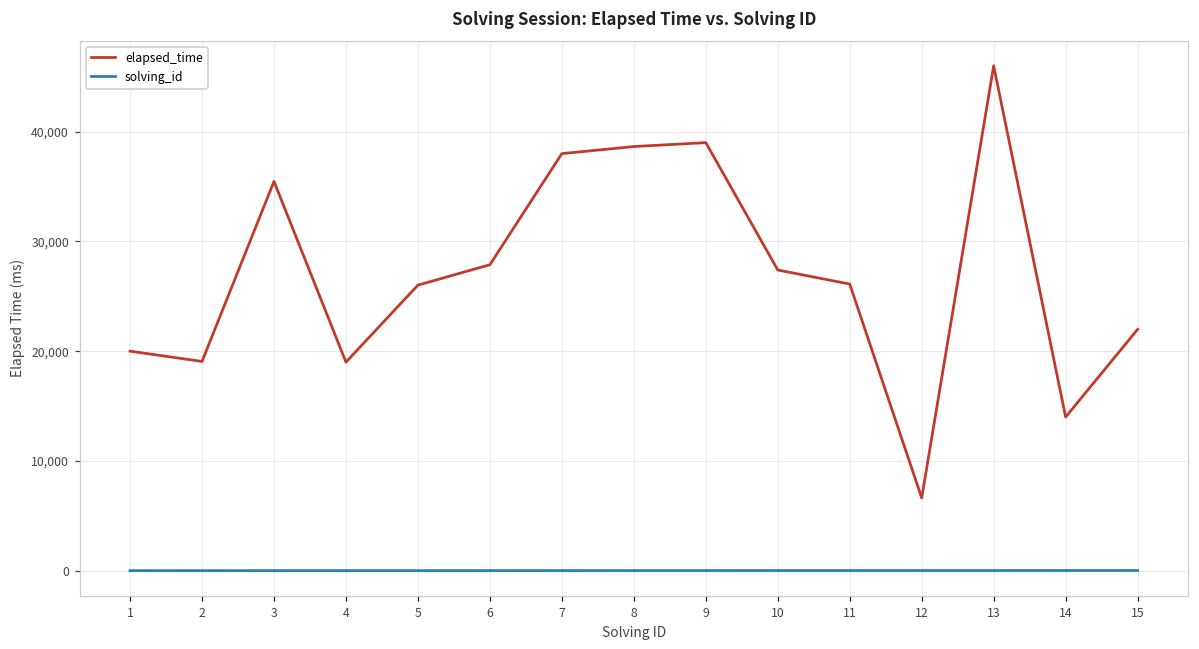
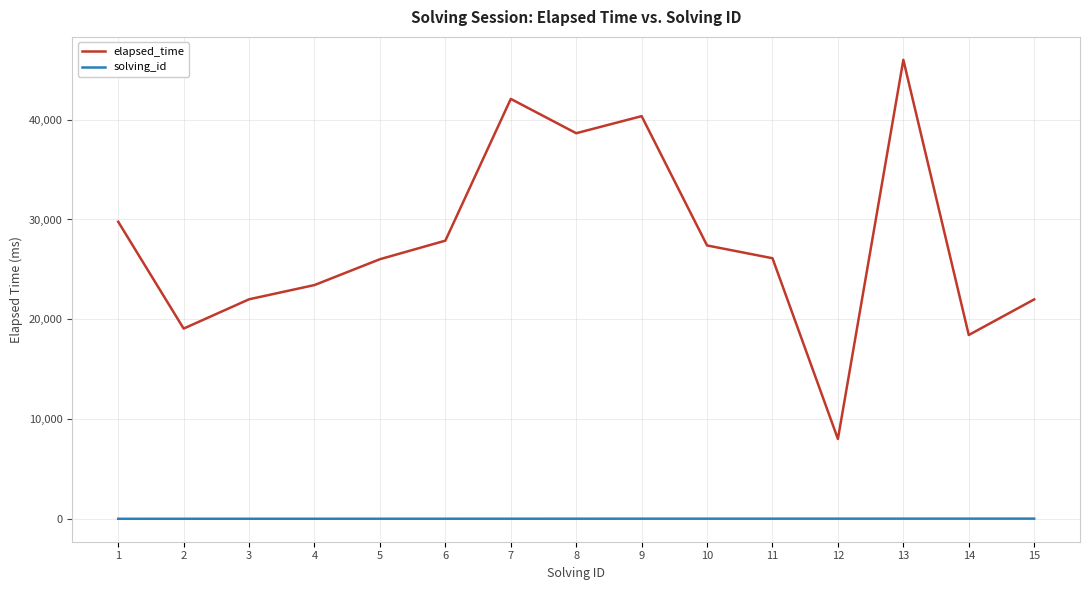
elapsed_time, 1: 20,000 -> 30,000
elapsed_time, 3: 35,000 -> 22,000
elapsed_time, 4: 19,000 -> 23,000
elapsed_time, 7: 38,000 -> 42,000
elapsed_time, 9: 39,000 -> 40,000
elapsed_time, 12: 7,000 -> 8,000
elapsed_time, 14: 14,000 -> 18,000
